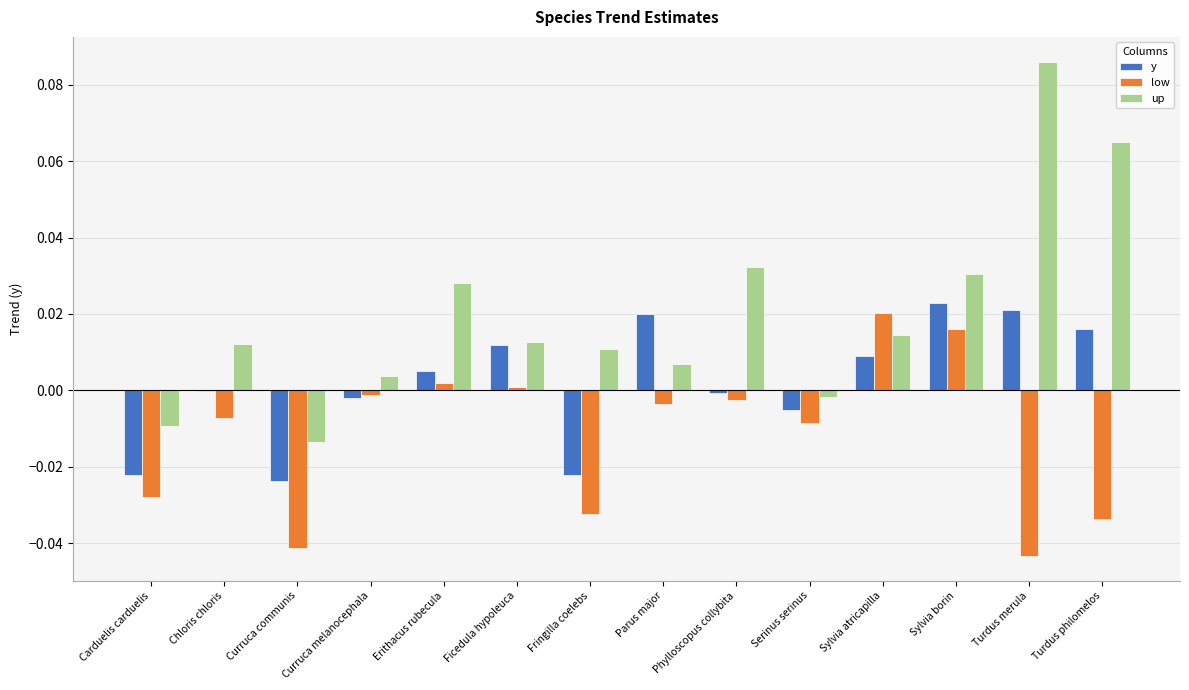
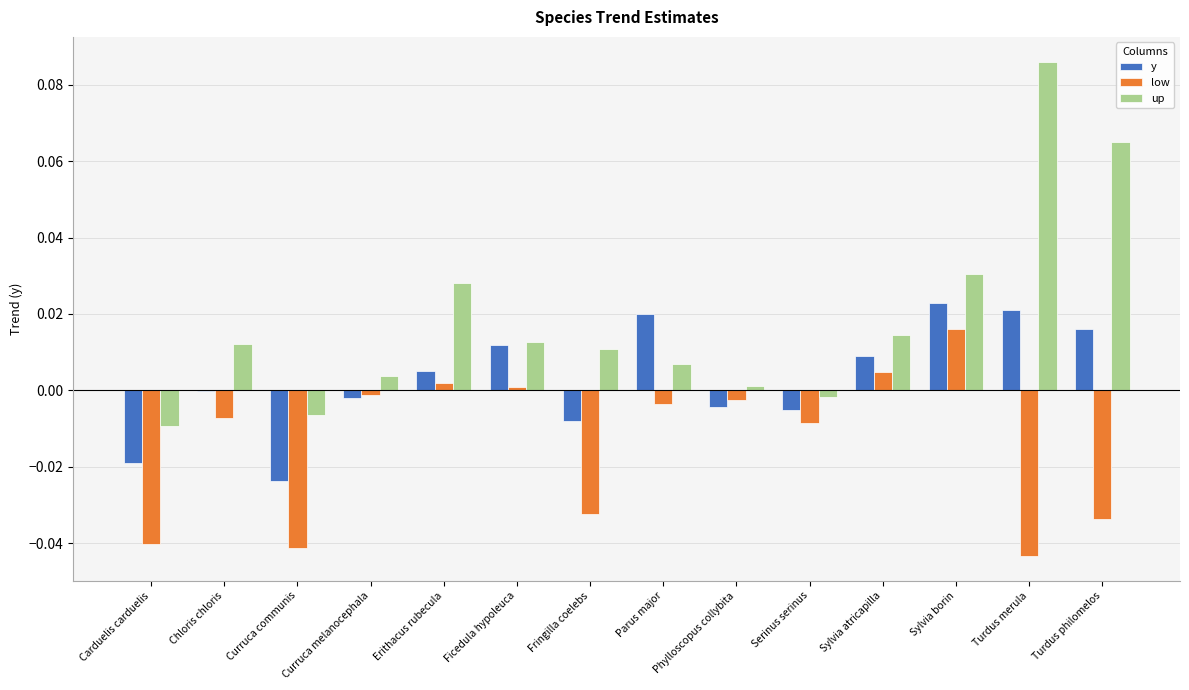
y, Carduelis carduelis: -0.022 -> -0.019
low, Carduelis carduelis: -0.028 -> -0.040
up, Curruca communis: -0.014 -> -0.006
y, Fringilla coelebs: -0.022 -> -0.008
y, Phylloscopus collybita: -0.001 -> -0.004
up, Phylloscopus collybita: 0.032 -> 0.001
low, Sylvia atricapilla: 0.020 -> 0.005
